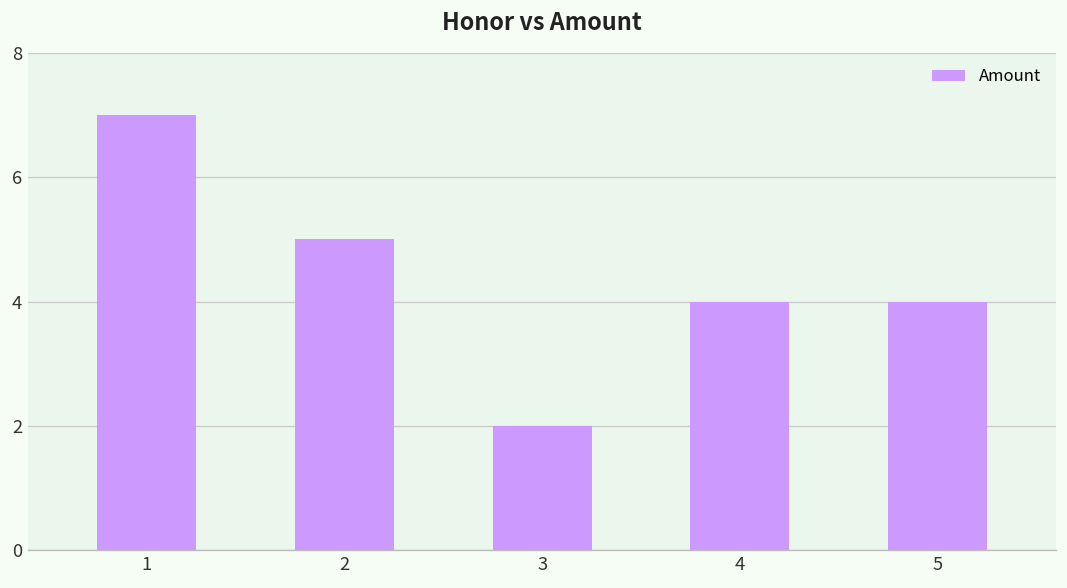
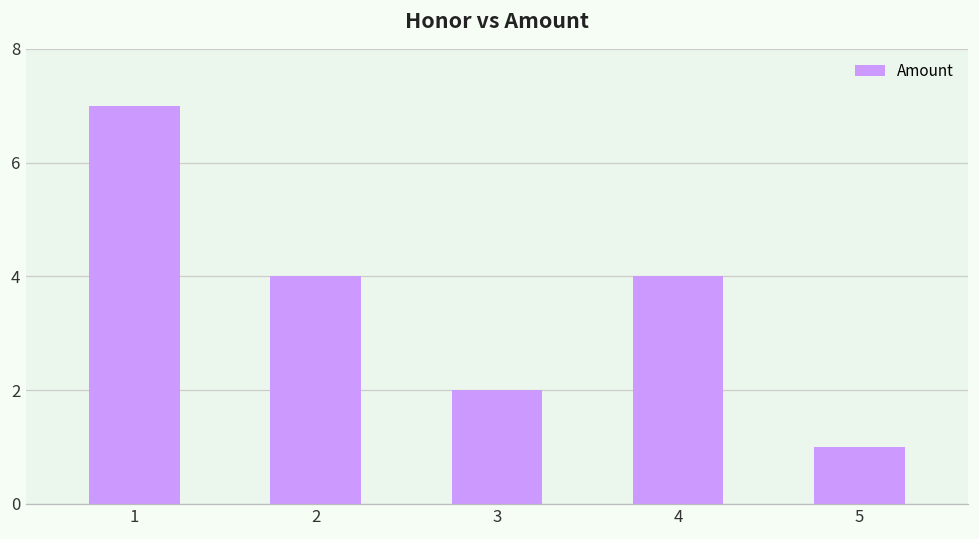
2: 5 -> 4
5: 4 -> 1
